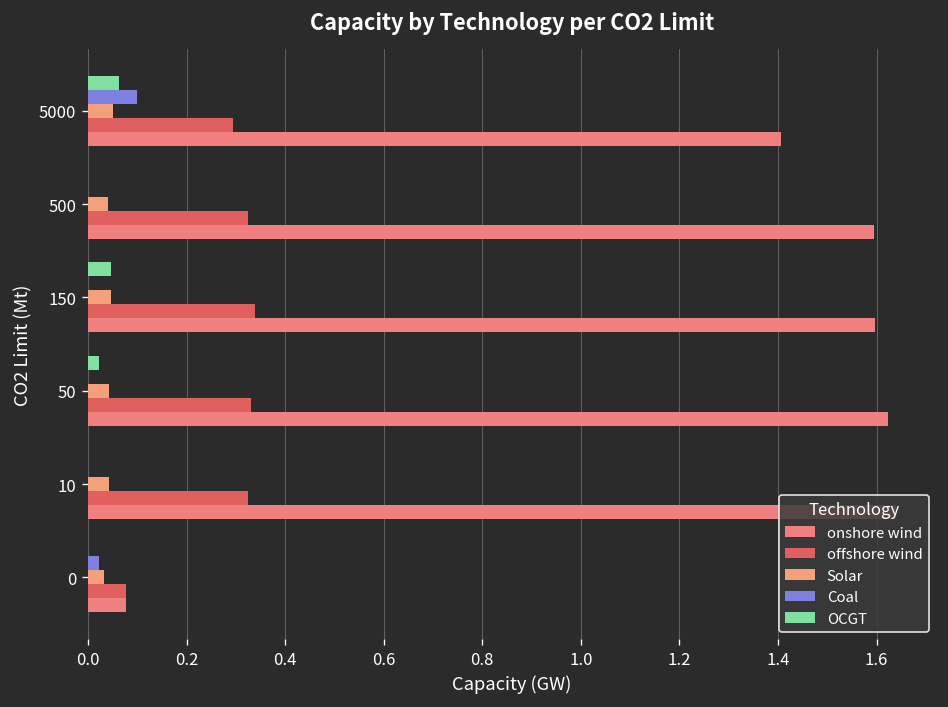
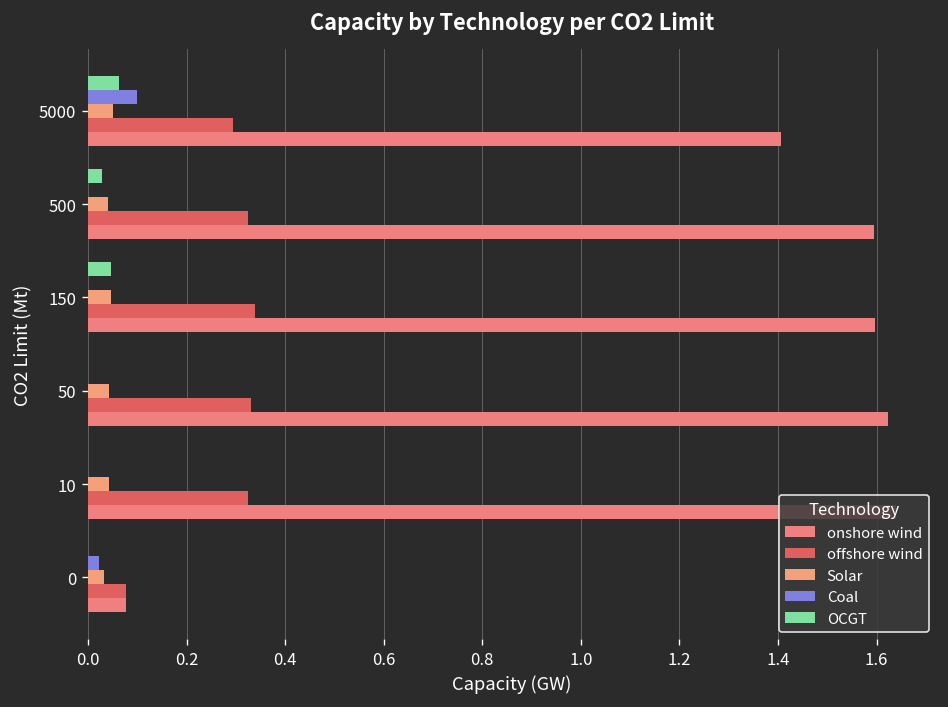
OCGT, 500: 0.00 -> 0.03
OCGT, 50: 0.02 -> 0.00
